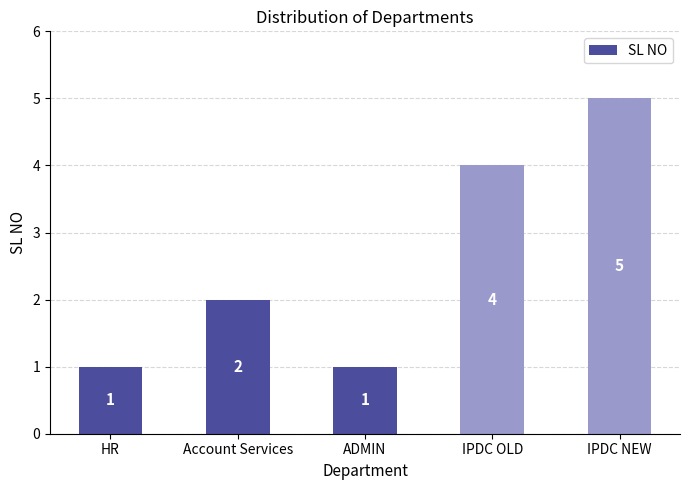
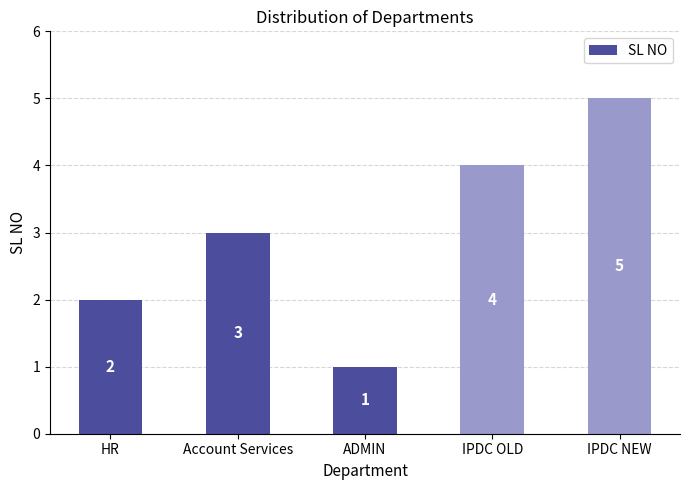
HR: 1 -> 2
Account Services: 2 -> 3
